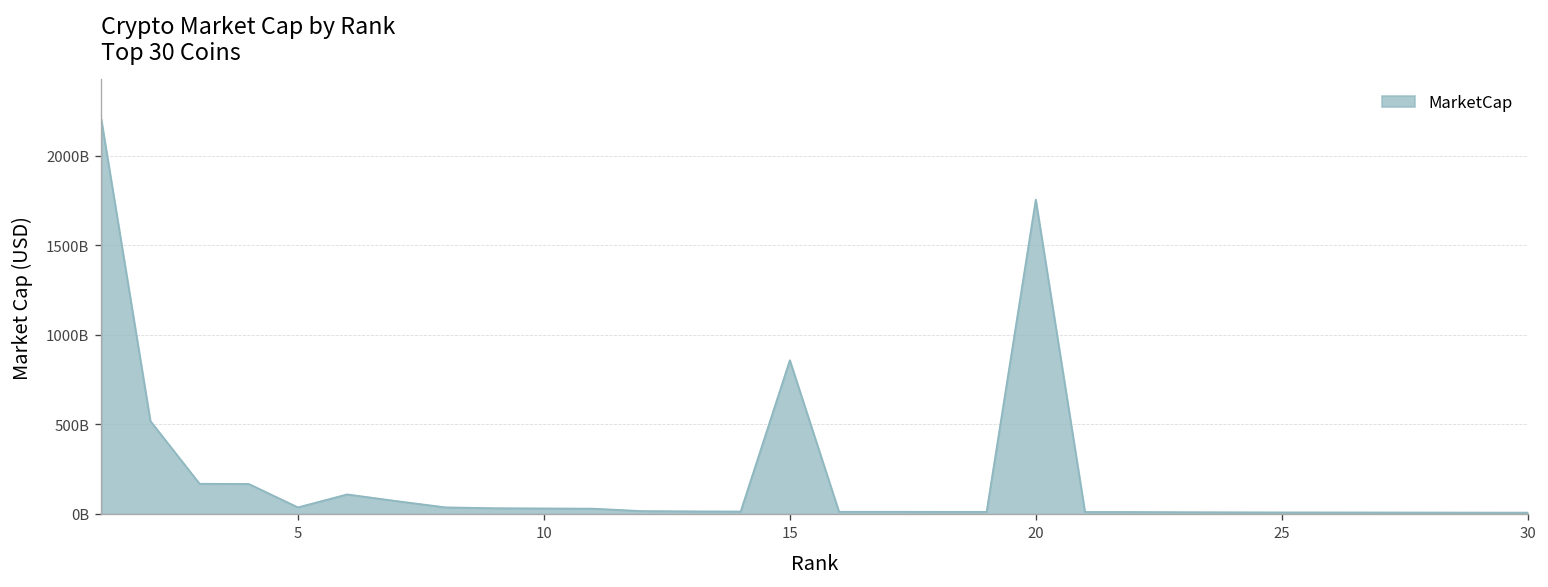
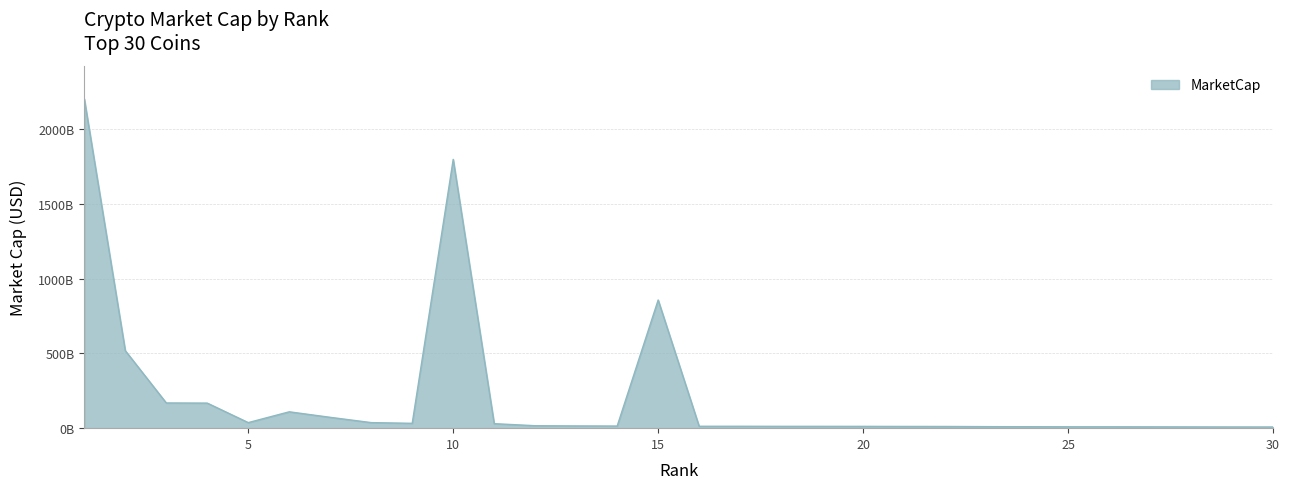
10: 30000000000 -> 1800000000000
20: 1750000000000 -> 10000000000
